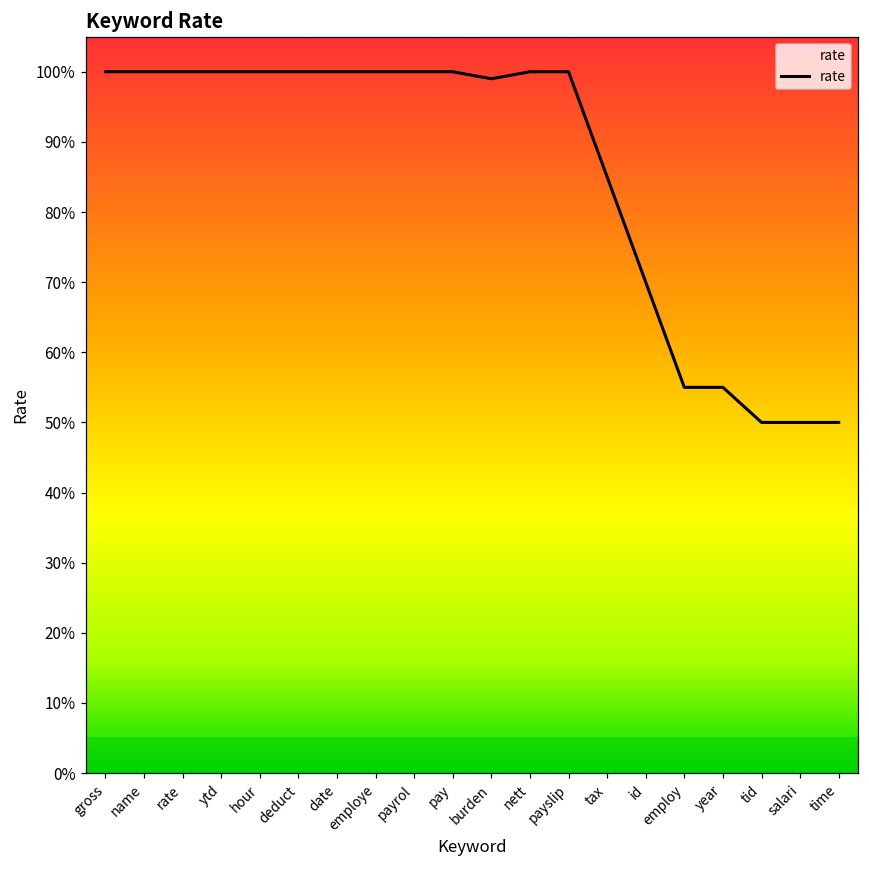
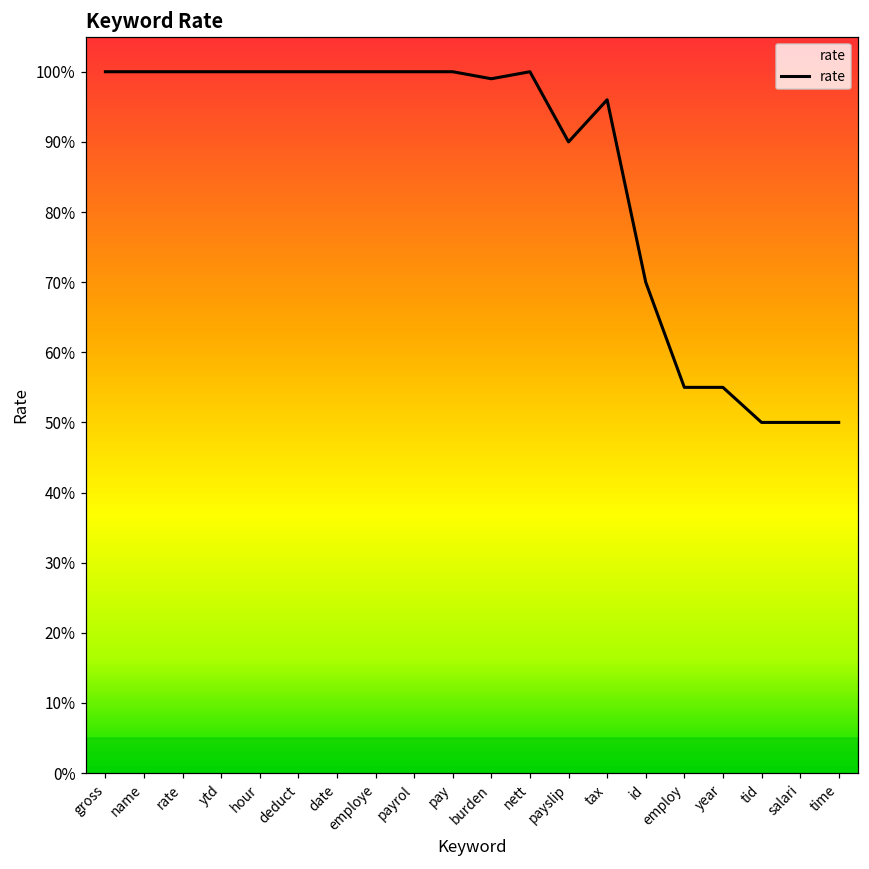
payslip: 100% -> 90%
tax: 85% -> 96%
